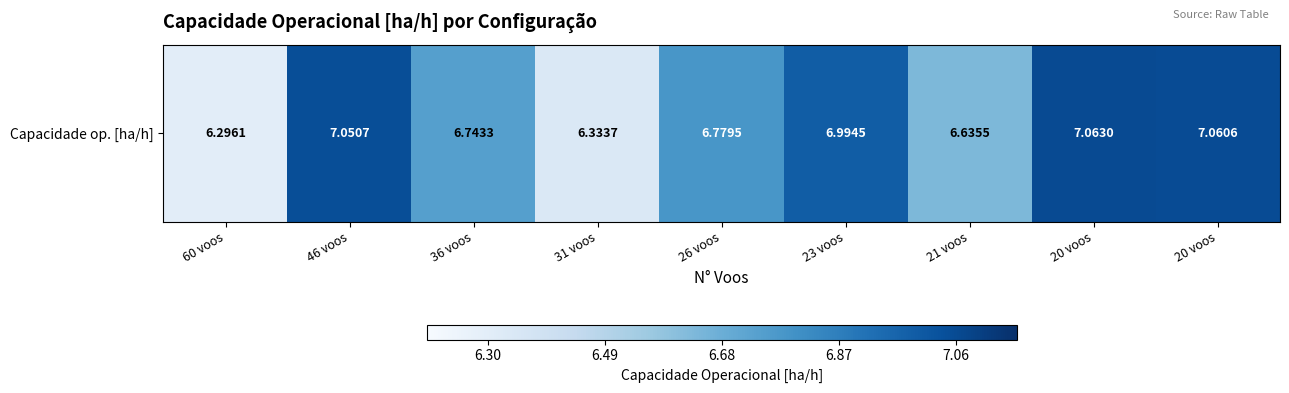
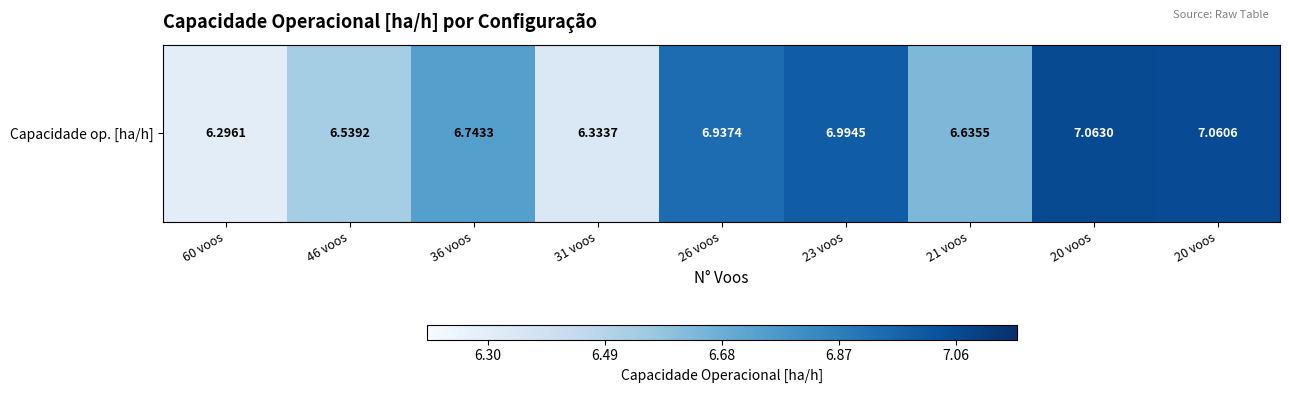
Capacidade op. [ha/h], 46 voos: 7.0507 -> 6.5392
Capacidade op. [ha/h], 26 voos: 6.7795 -> 6.9374
